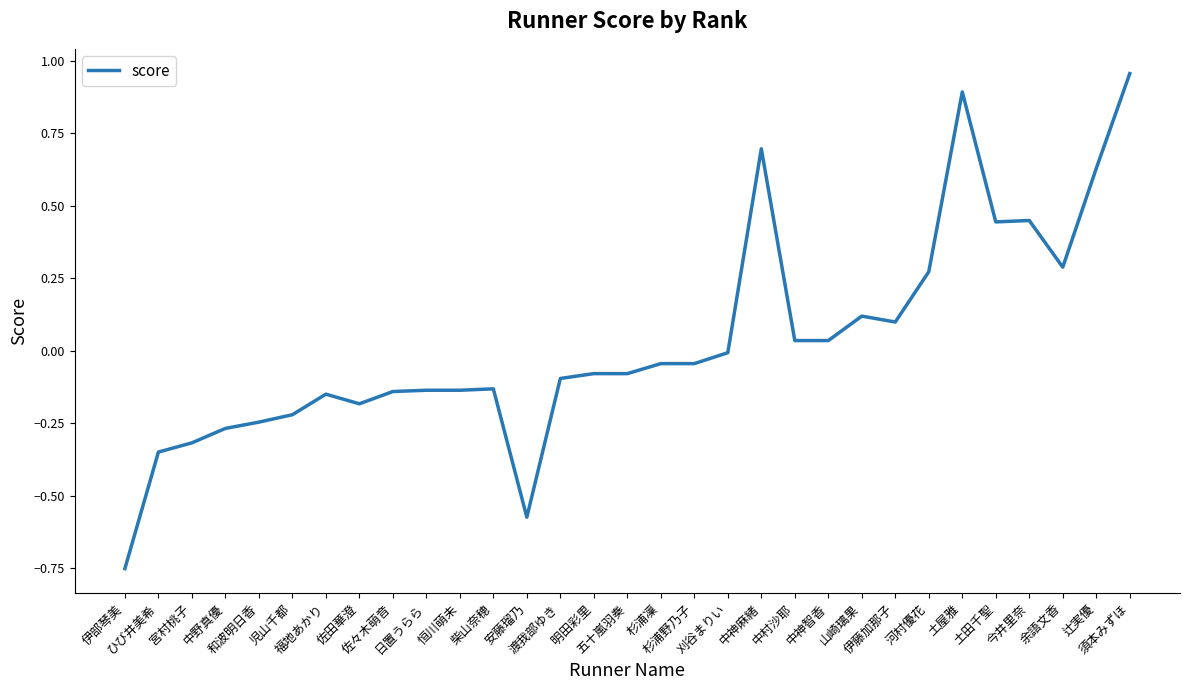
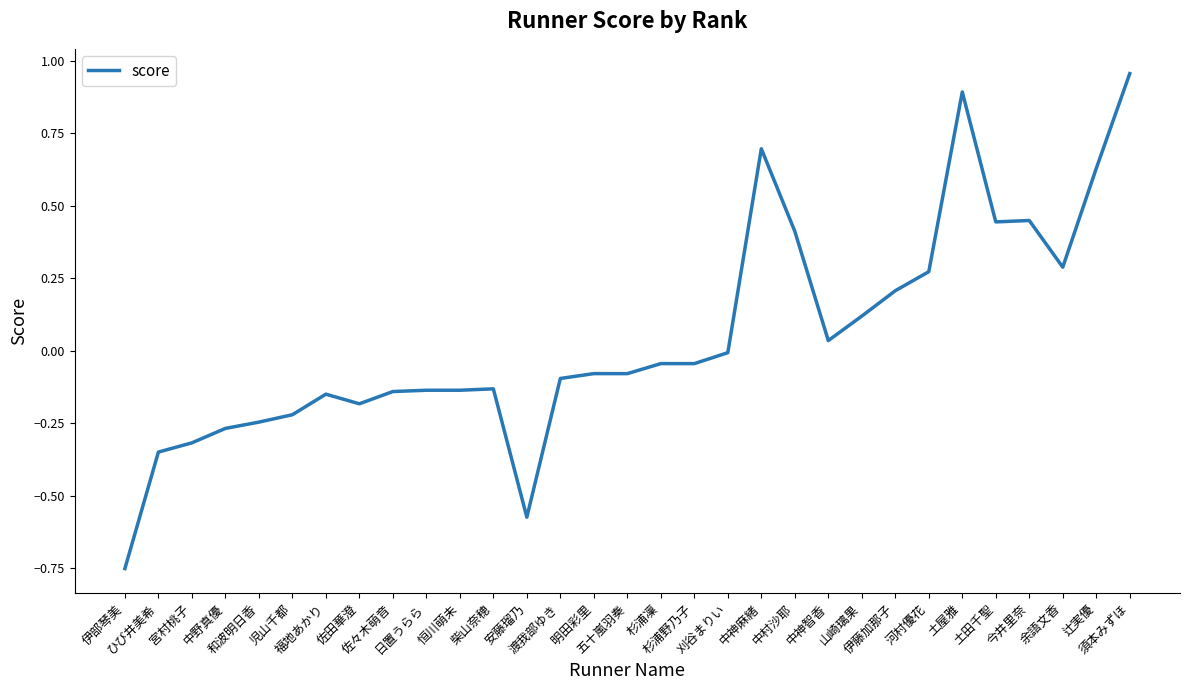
中村沙耶: 0.04 -> 0.41
伊藤加那子: 0.10 -> 0.21
